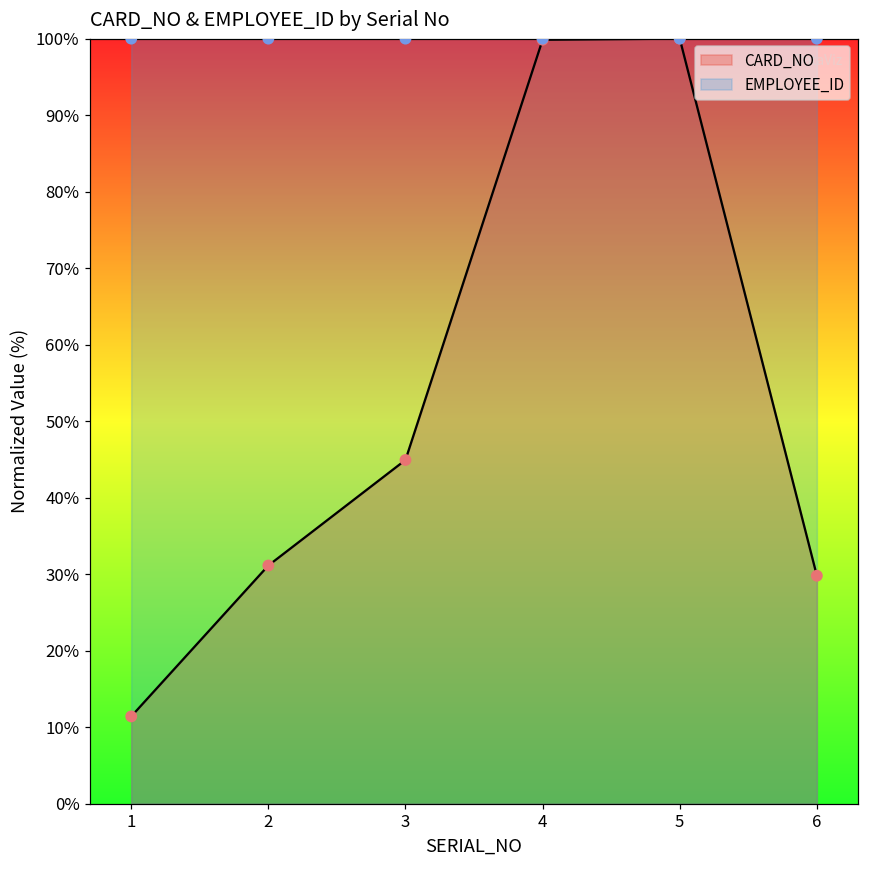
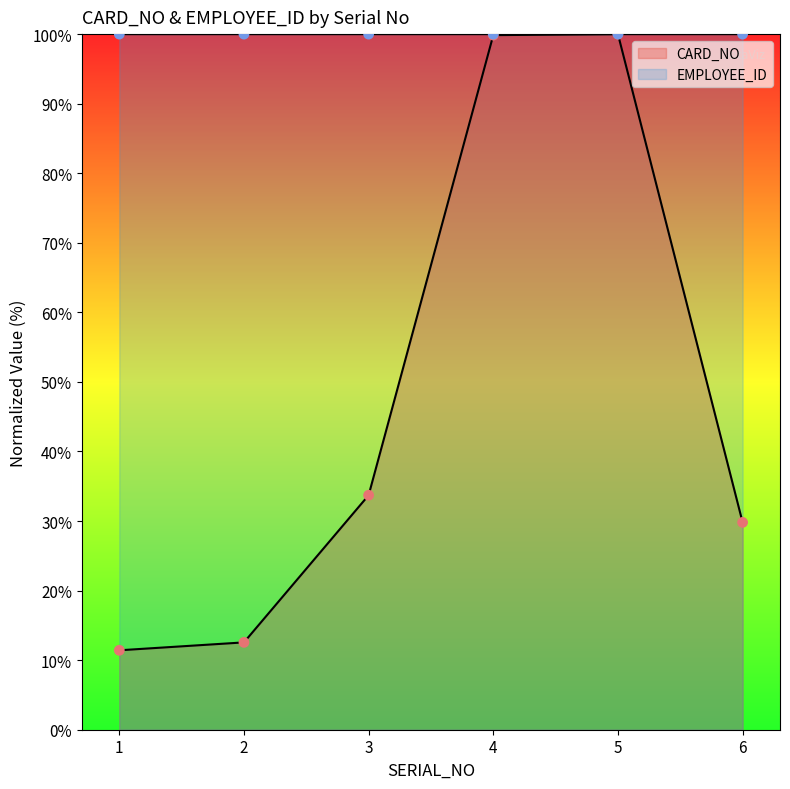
CARD_NO, 2: 31% -> 13%
CARD_NO, 3: 45% -> 34%
